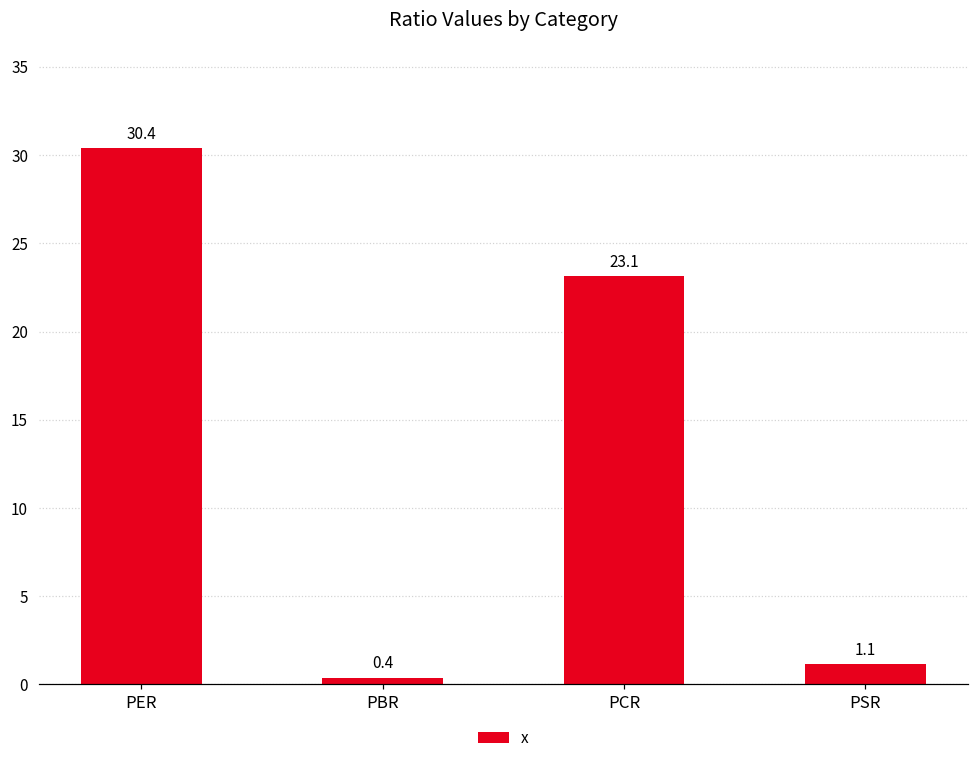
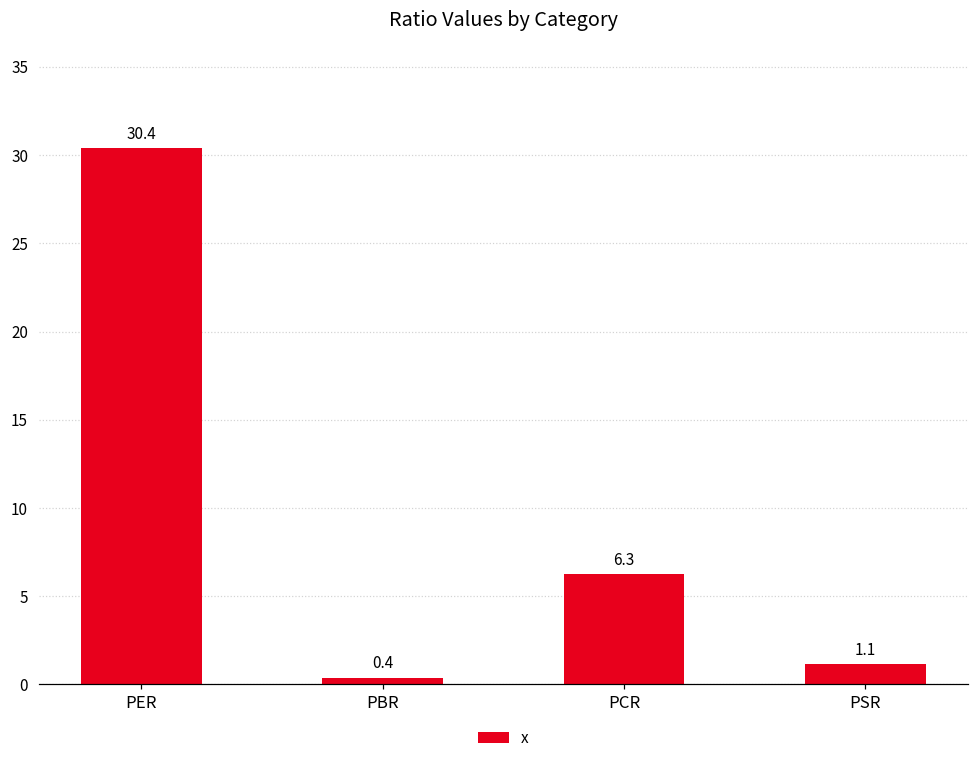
PCR: 23.1 -> 6.3
